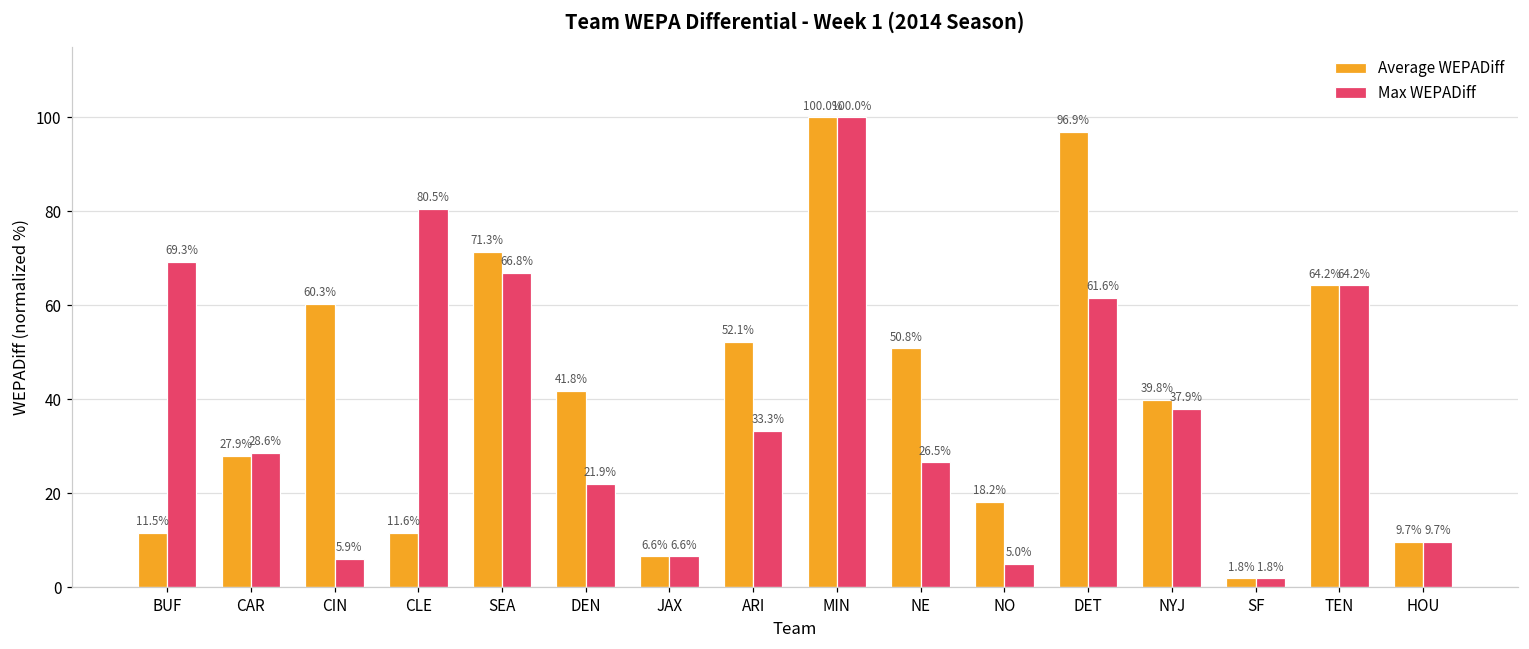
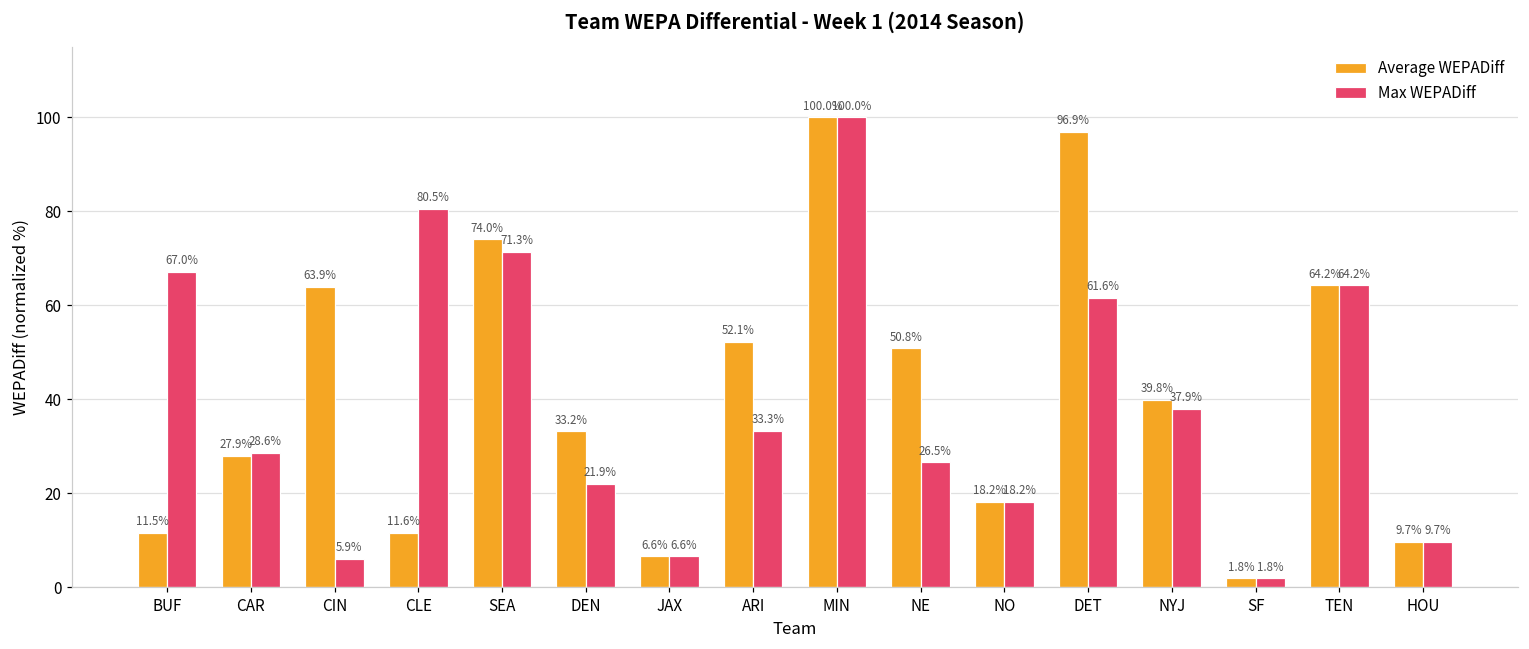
Max WEPADiff, BUF: 69.3% -> 67.0%
Average WEPADiff, CIN: 60.3% -> 63.9%
Average WEPADiff, SEA: 71.3% -> 74.0%
Max WEPADiff, SEA: 66.8% -> 71.3%
Average WEPADiff, DEN: 41.8% -> 33.2%
Max WEPADiff, NO: 5.0% -> 18.2%
